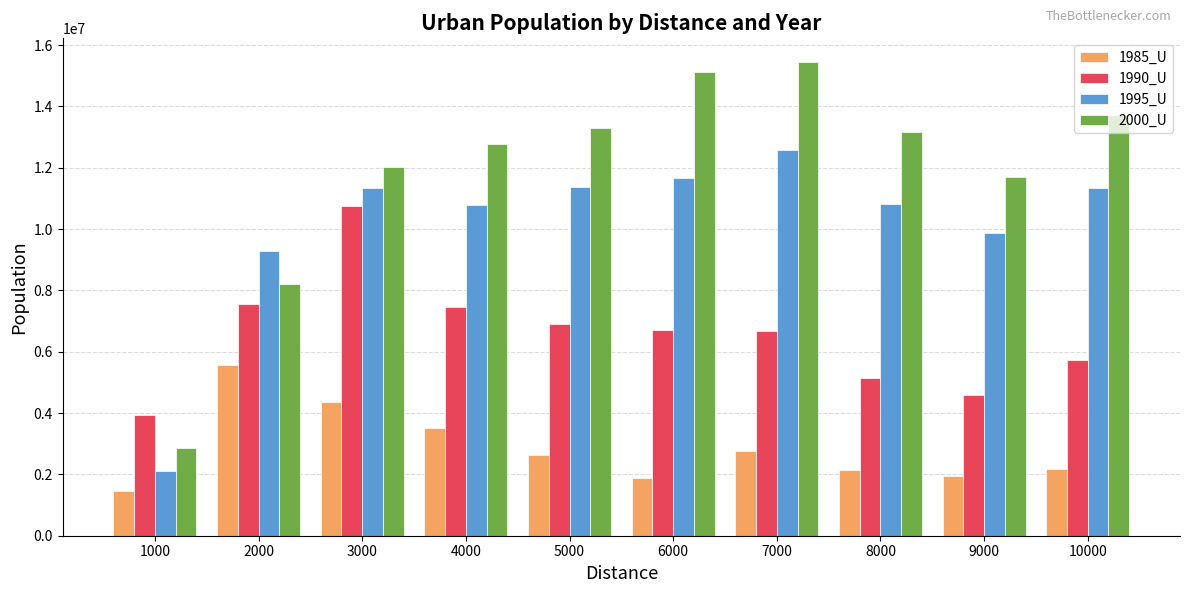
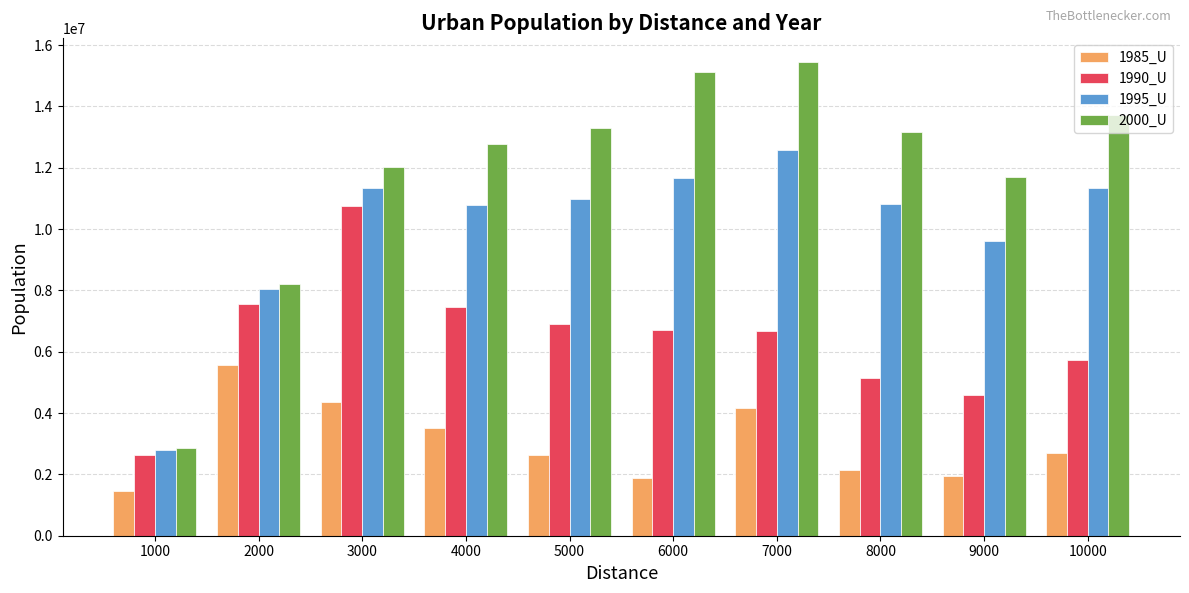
1990_U, 1000: 3900000 -> 2600000
1995_U, 1000: 2100000 -> 2800000
1995_U, 2000: 9300000 -> 8000000
1995_U, 5000: 11400000 -> 11000000
1985_U, 7000: 2800000 -> 4200000
1995_U, 9000: 9900000 -> 9600000
1985_U, 10000: 2200000 -> 2700000
